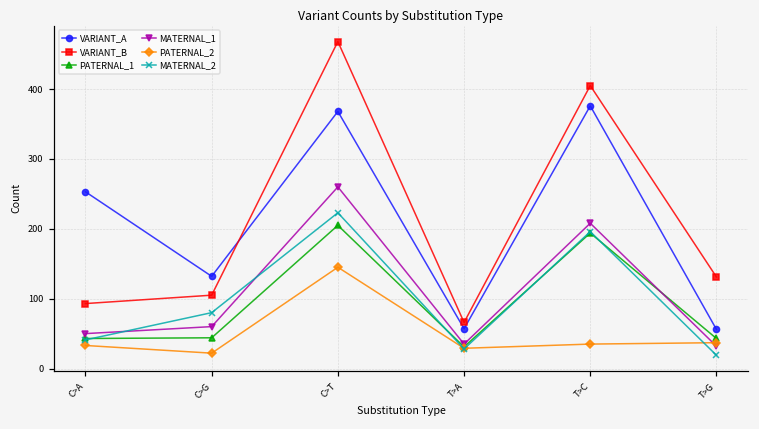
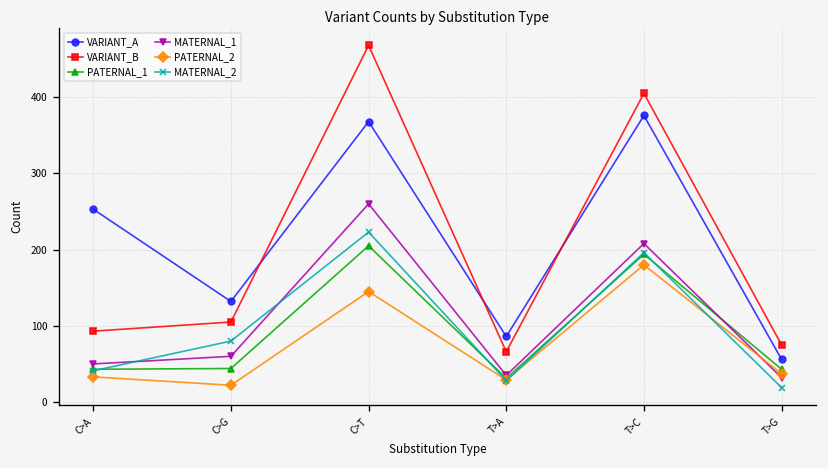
VARIANT_A, T>A: 60 -> 90
PATERNAL_2, T>C: 40 -> 180
VARIANT_B, T>G: 130 -> 80
